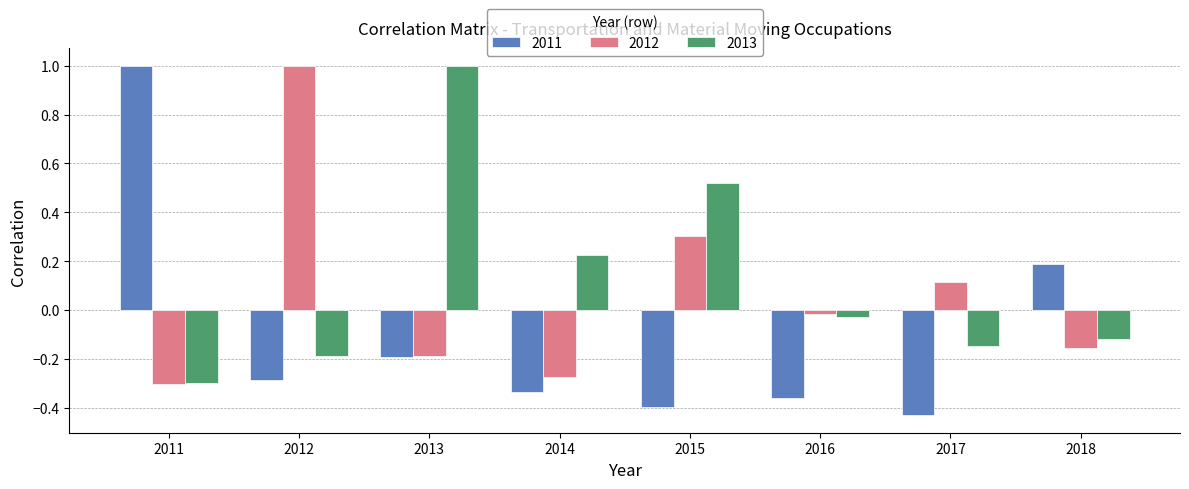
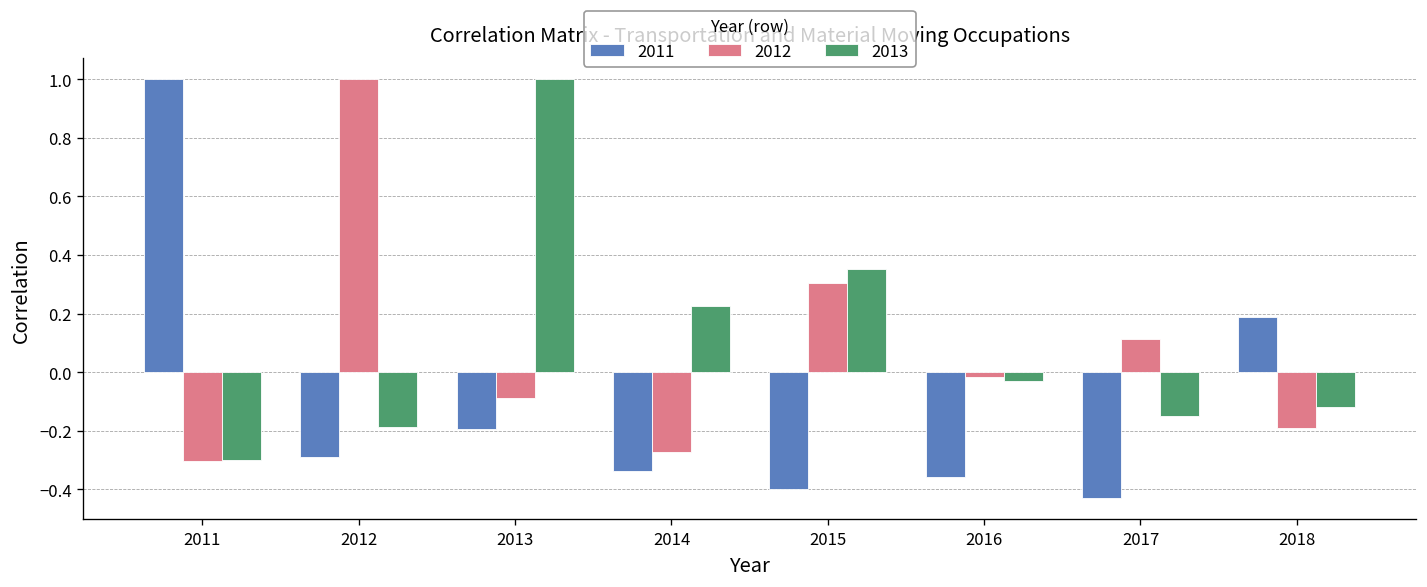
2012, 2013: -0.19 -> -0.09
2013, 2015: 0.52 -> 0.35
2012, 2018: -0.16 -> -0.19
